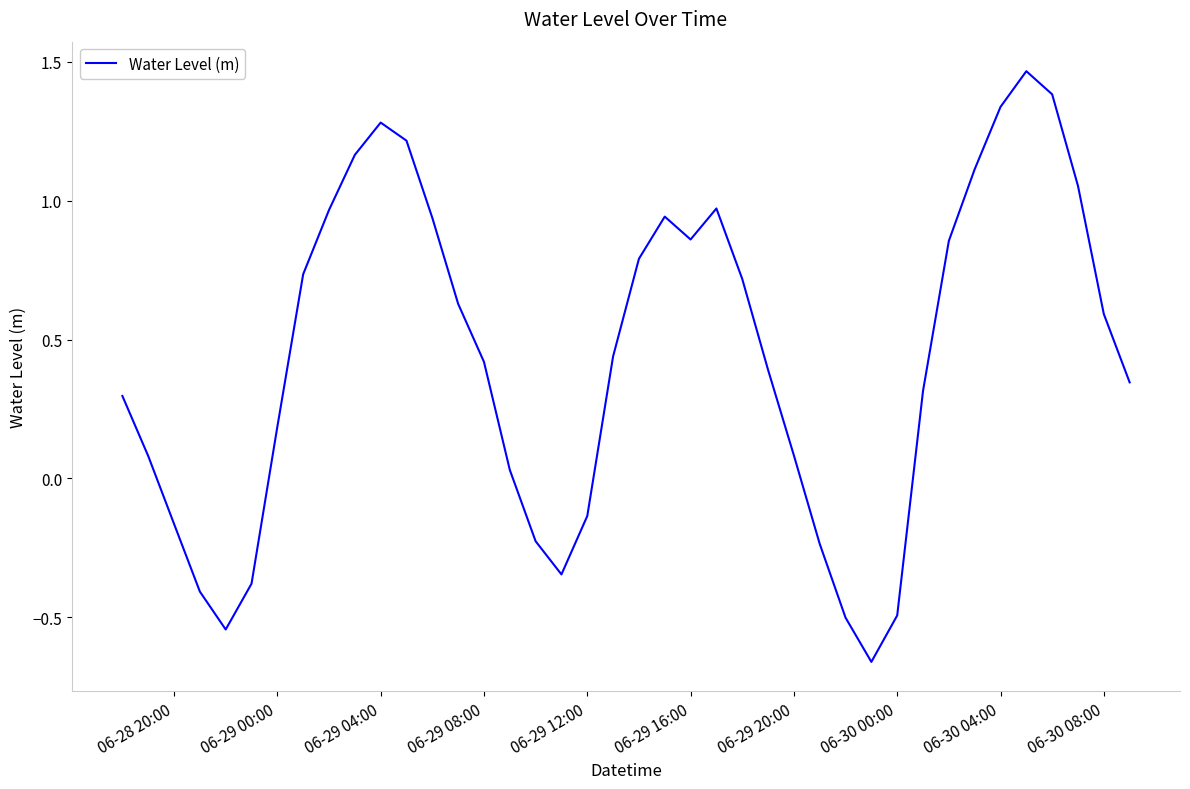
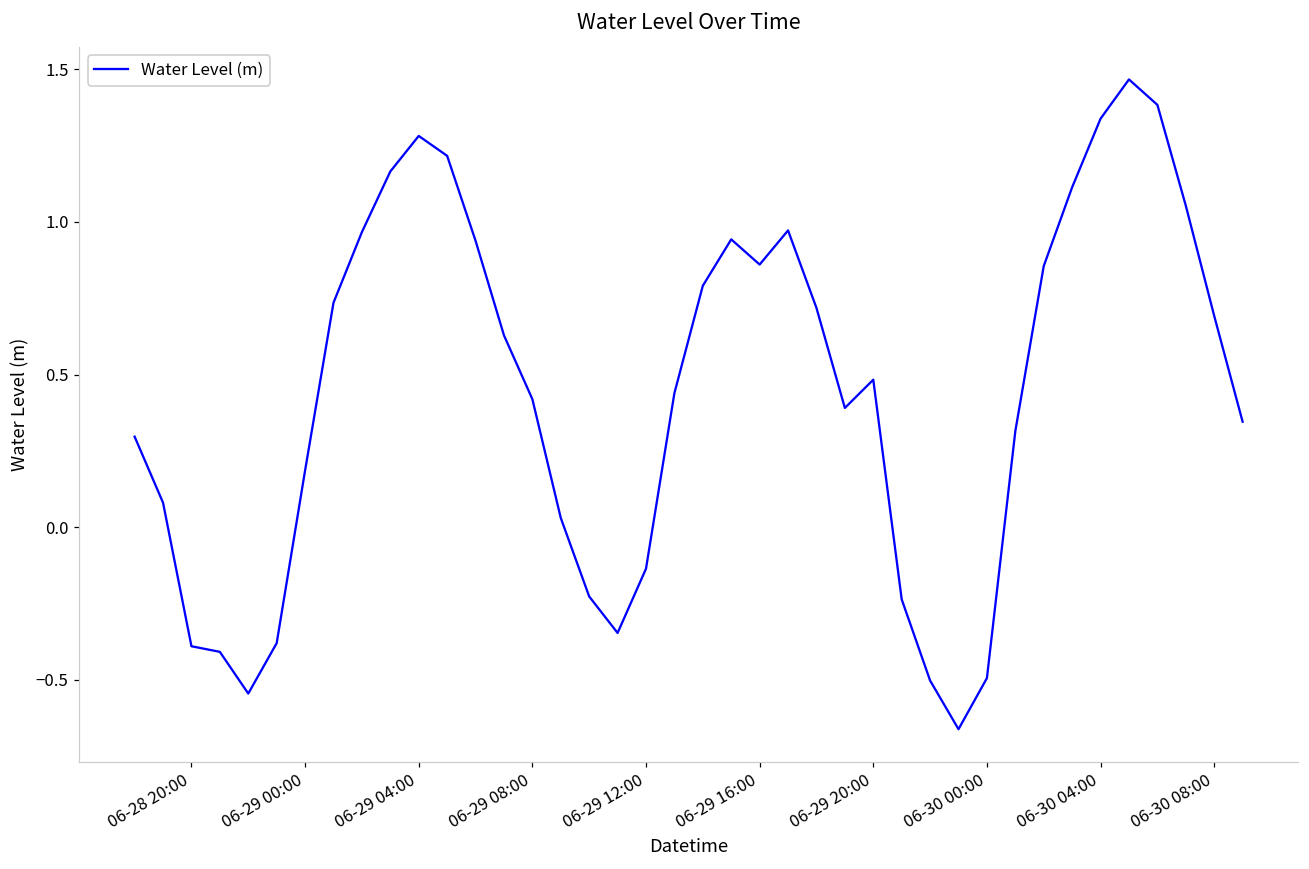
06-28 20:00: -0.16 -> -0.39
06-29 20:00: 0.08 -> 0.48
06-30 08:00: 0.59 -> 0.69
